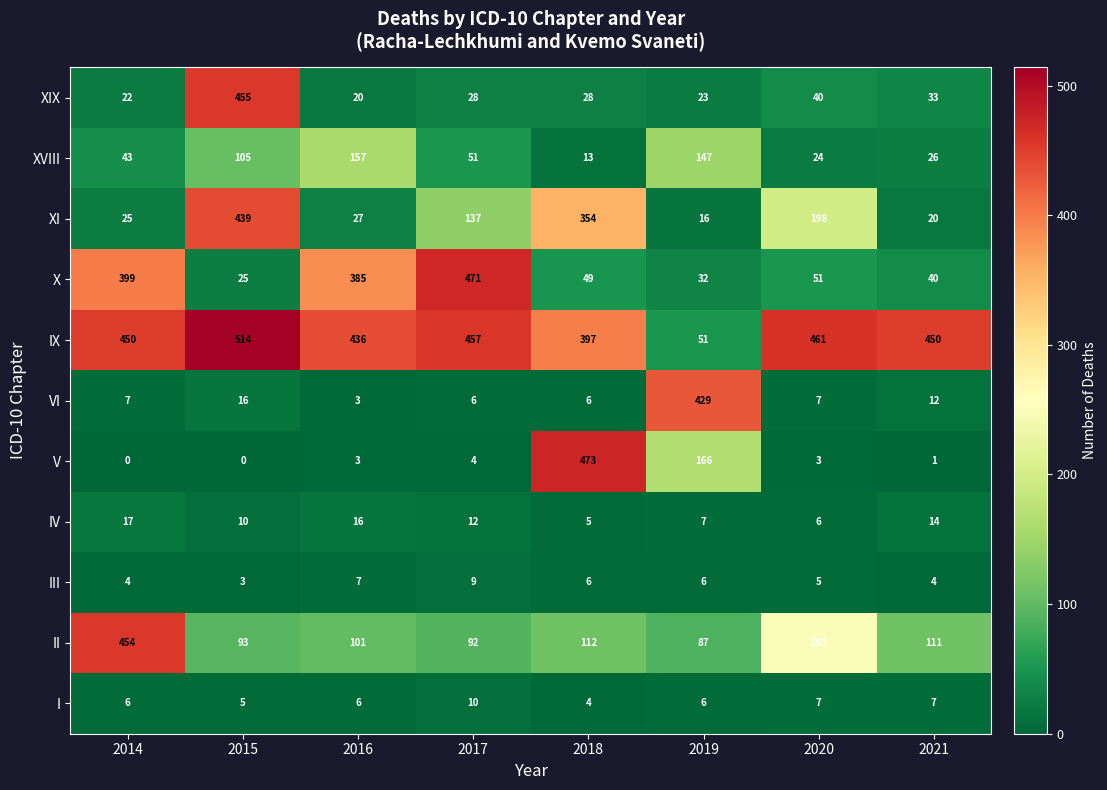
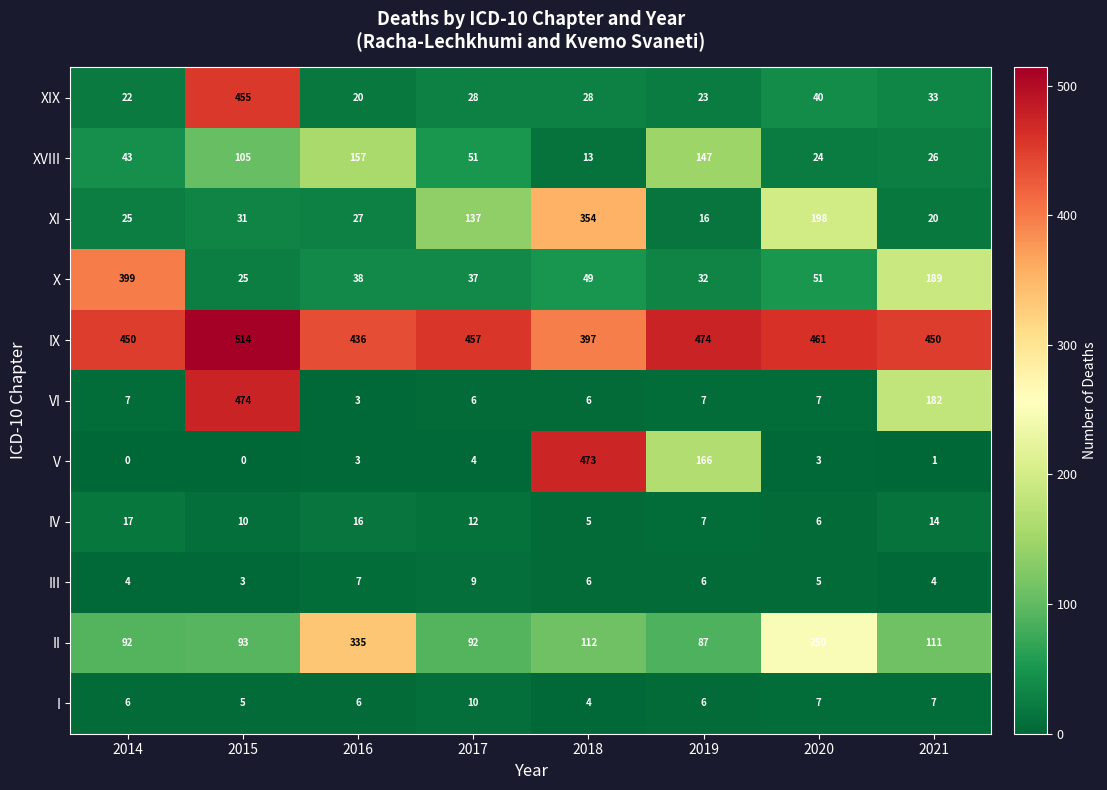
XI, 2015: 439 -> 31
X, 2016: 385 -> 38
X, 2017: 471 -> 37
X, 2021: 40 -> 189
IX, 2019: 51 -> 474
VI, 2015: 16 -> 474
VI, 2019: 429 -> 7
VI, 2021: 12 -> 182
II, 2014: 454 -> 92
II, 2016: 101 -> 335
